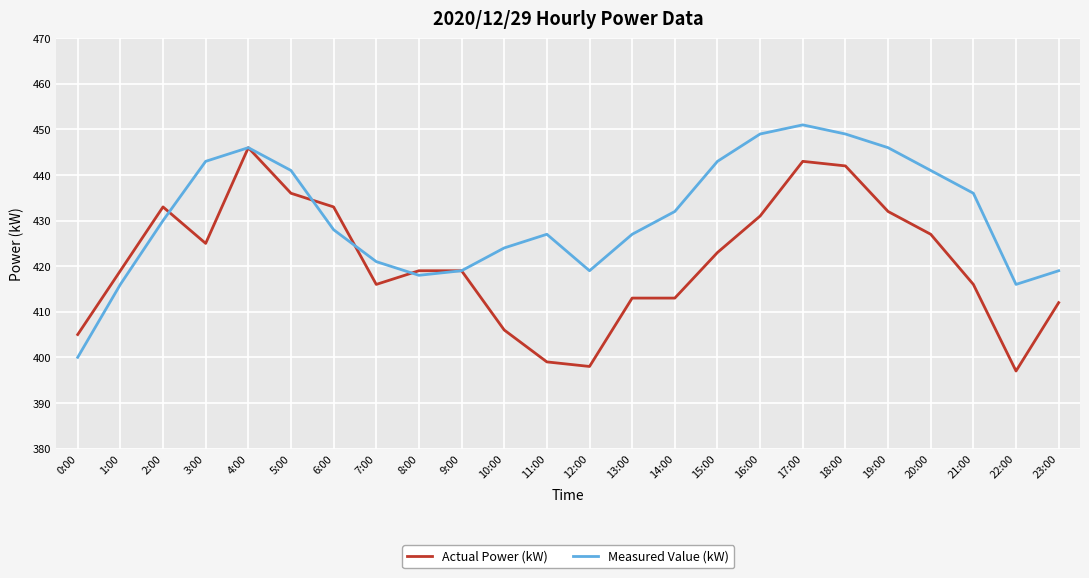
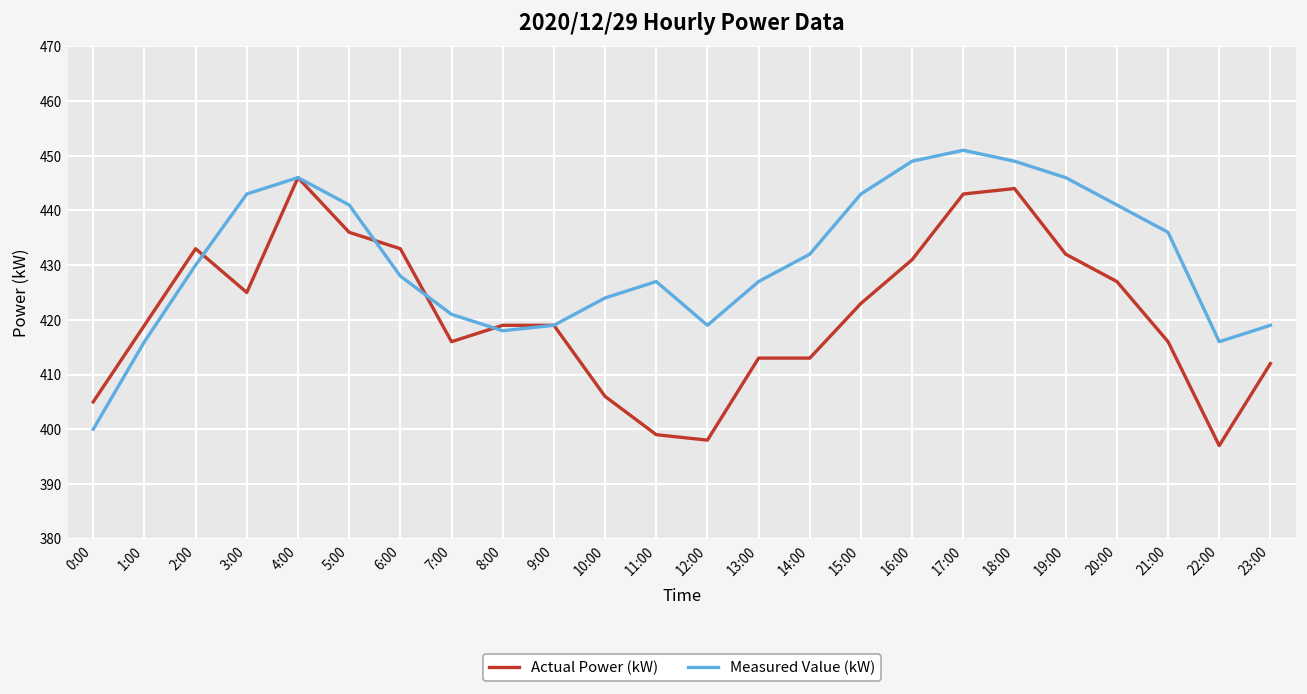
Actual Power (kW), 18:00: 442 -> 444
